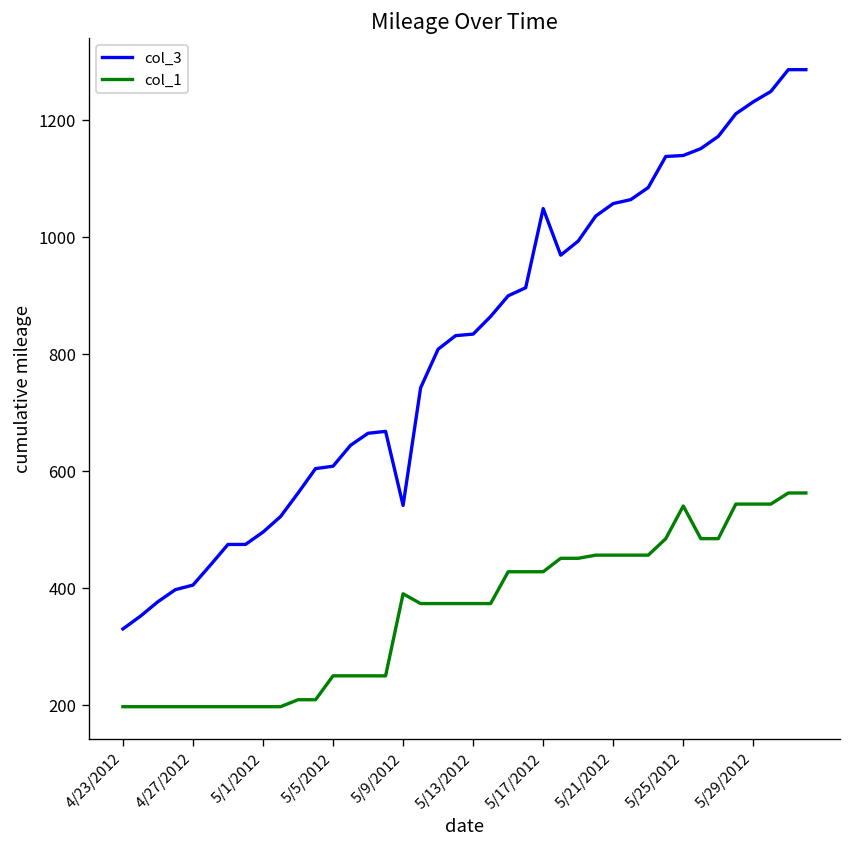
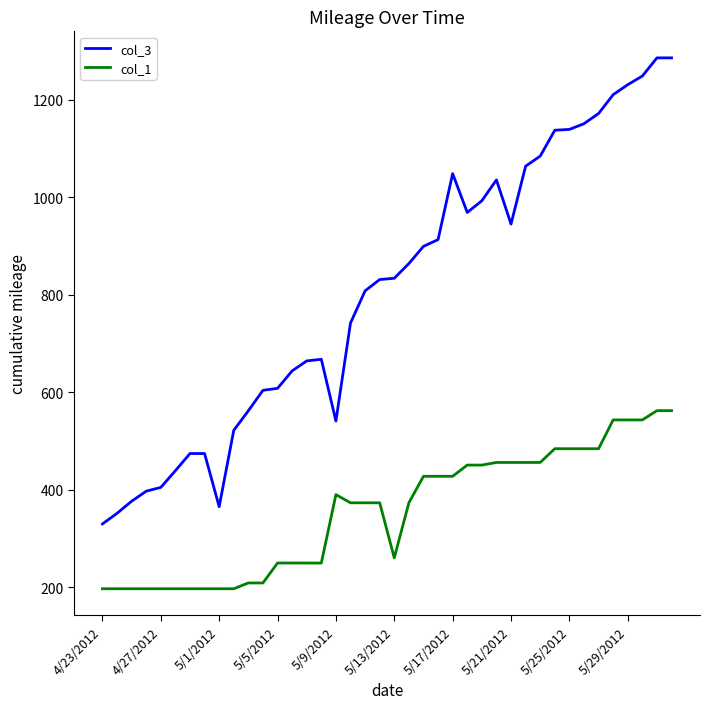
col_3, 5/1/2012: 500 -> 360
col_1, 5/13/2012: 370 -> 260
col_3, 5/21/2012: 1060 -> 940
col_1, 5/25/2012: 540 -> 480
